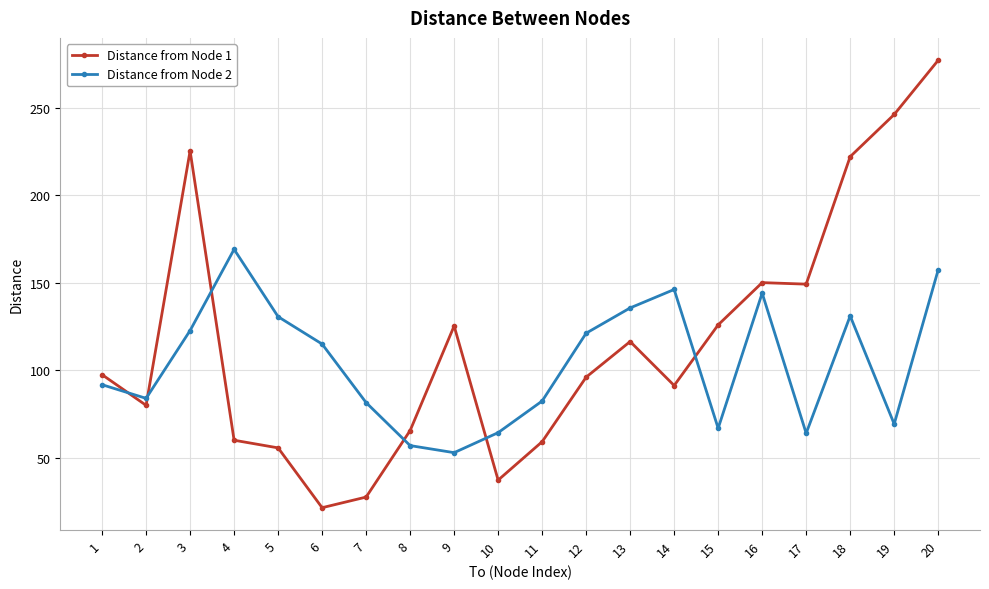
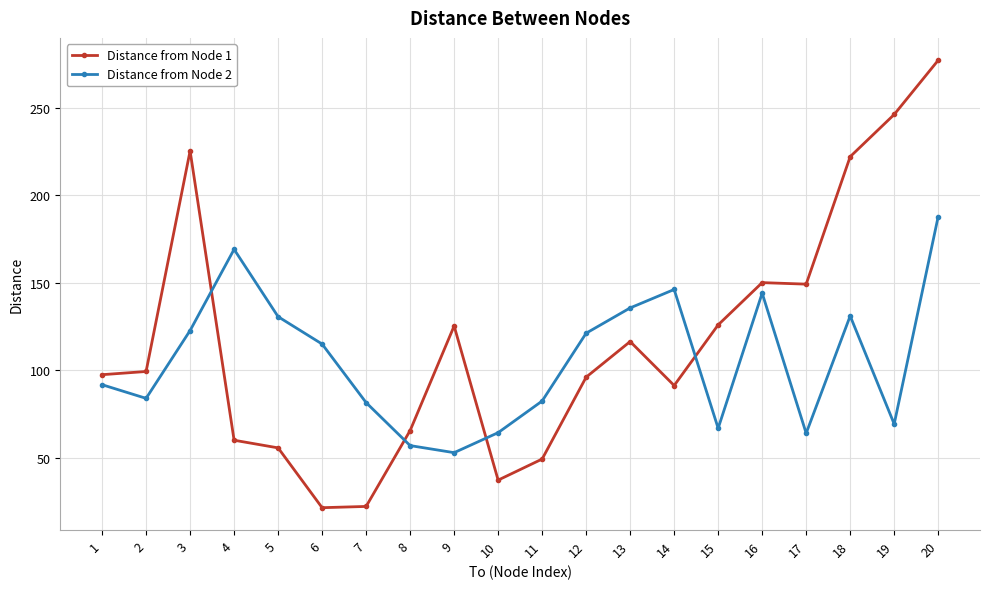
Distance from Node 1, 2: 80 -> 99
Distance from Node 1, 7: 27 -> 22
Distance from Node 1, 11: 59 -> 49
Distance from Node 2, 20: 157 -> 188
